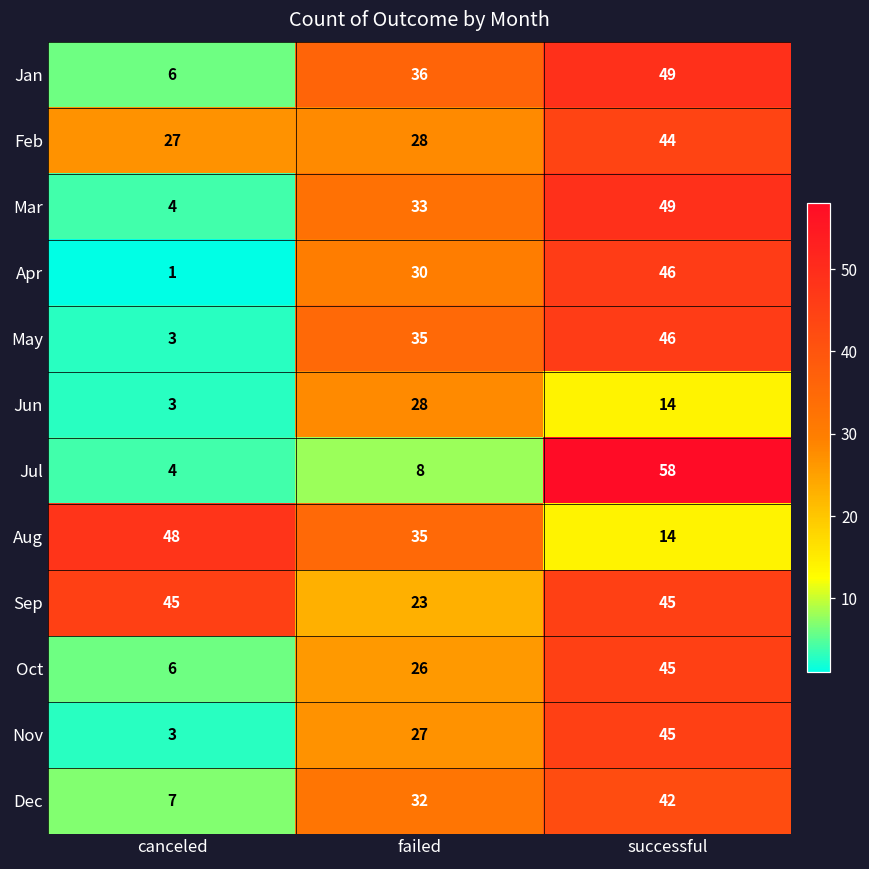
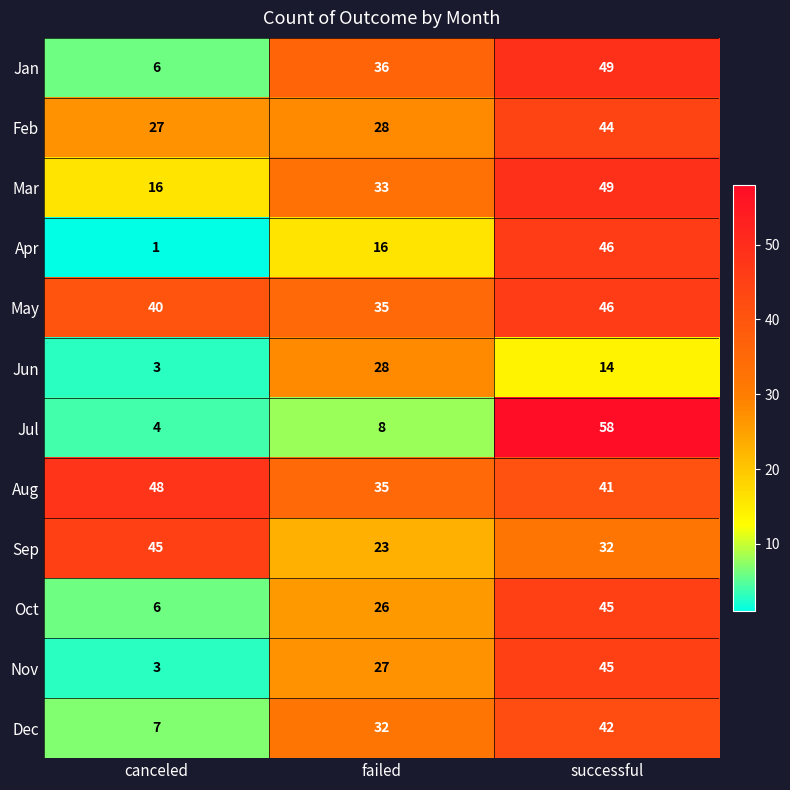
Mar, canceled: 4 -> 16
Apr, failed: 30 -> 16
May, canceled: 3 -> 40
Aug, successful: 14 -> 41
Sep, successful: 45 -> 32
